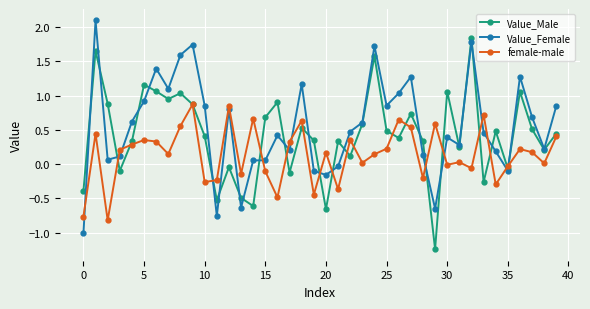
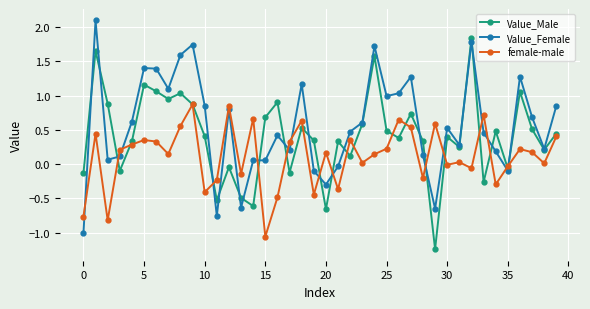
Value_Male, 0: -0.4 -> -0.1
Value_Female, 5: 0.9 -> 1.4
female-male, 10: -0.3 -> -0.4
female-male, 15: -0.1 -> -1.1
Value_Female, 20: -0.2 -> -0.3
Value_Female, 25: 0.9 -> 1.0
Value_Male, 30: 1.1 -> 0.4
Value_Female, 30: 0.4 -> 0.5
